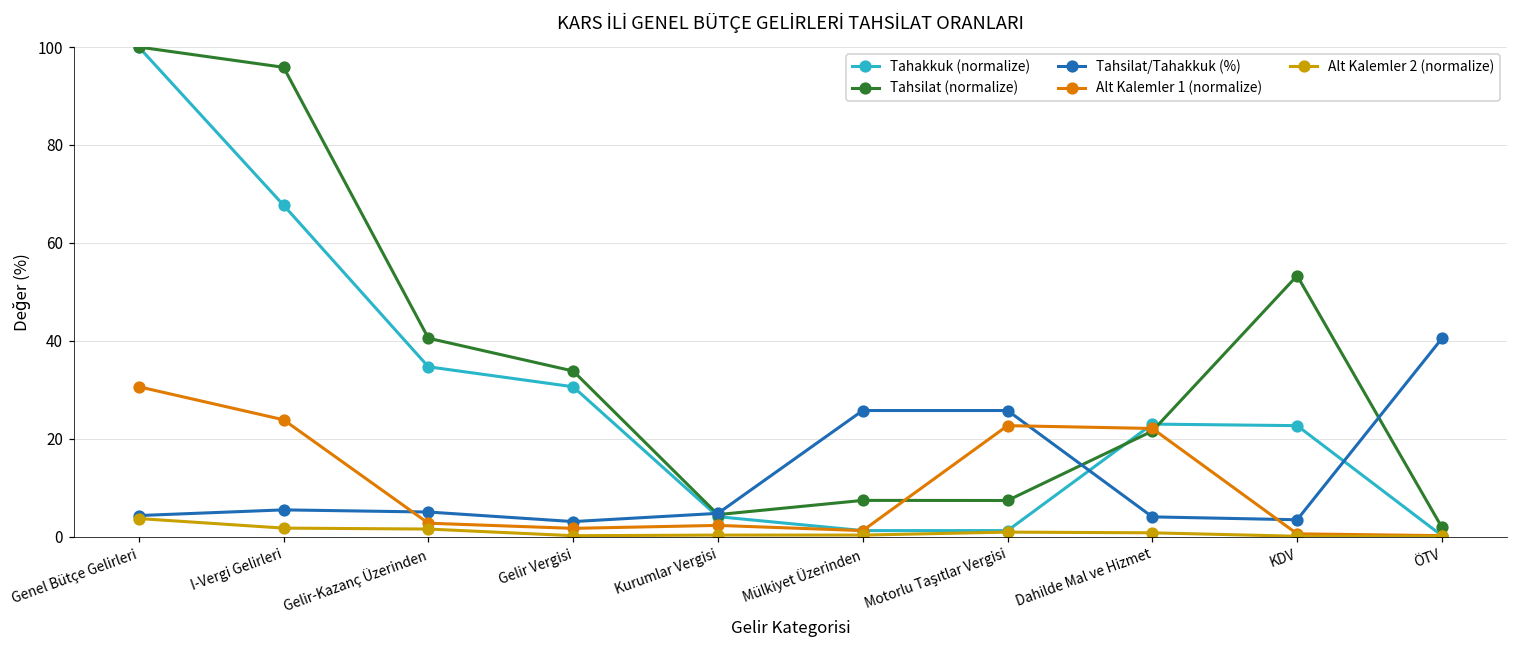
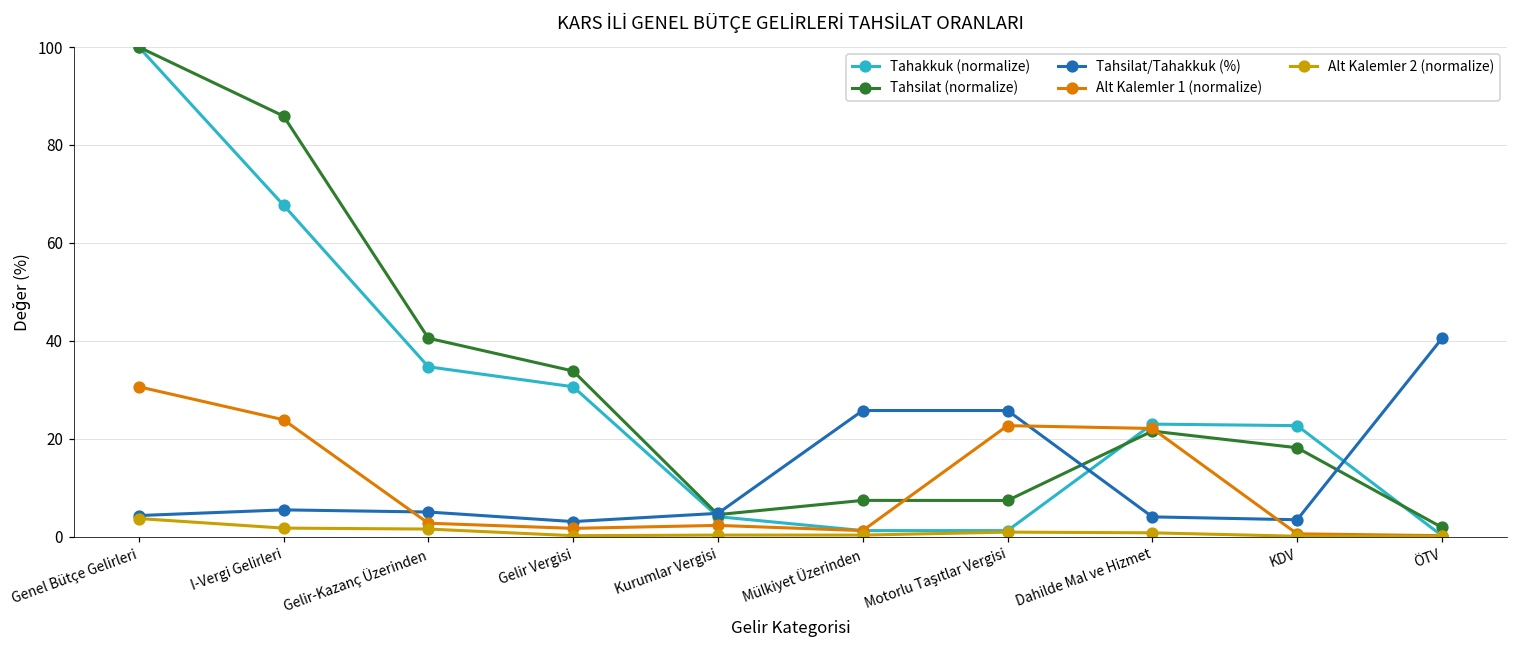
Tahsilat (normalize), I-Vergi Gelirleri: 96 -> 86
Tahsilat (normalize), KDV: 53 -> 18
